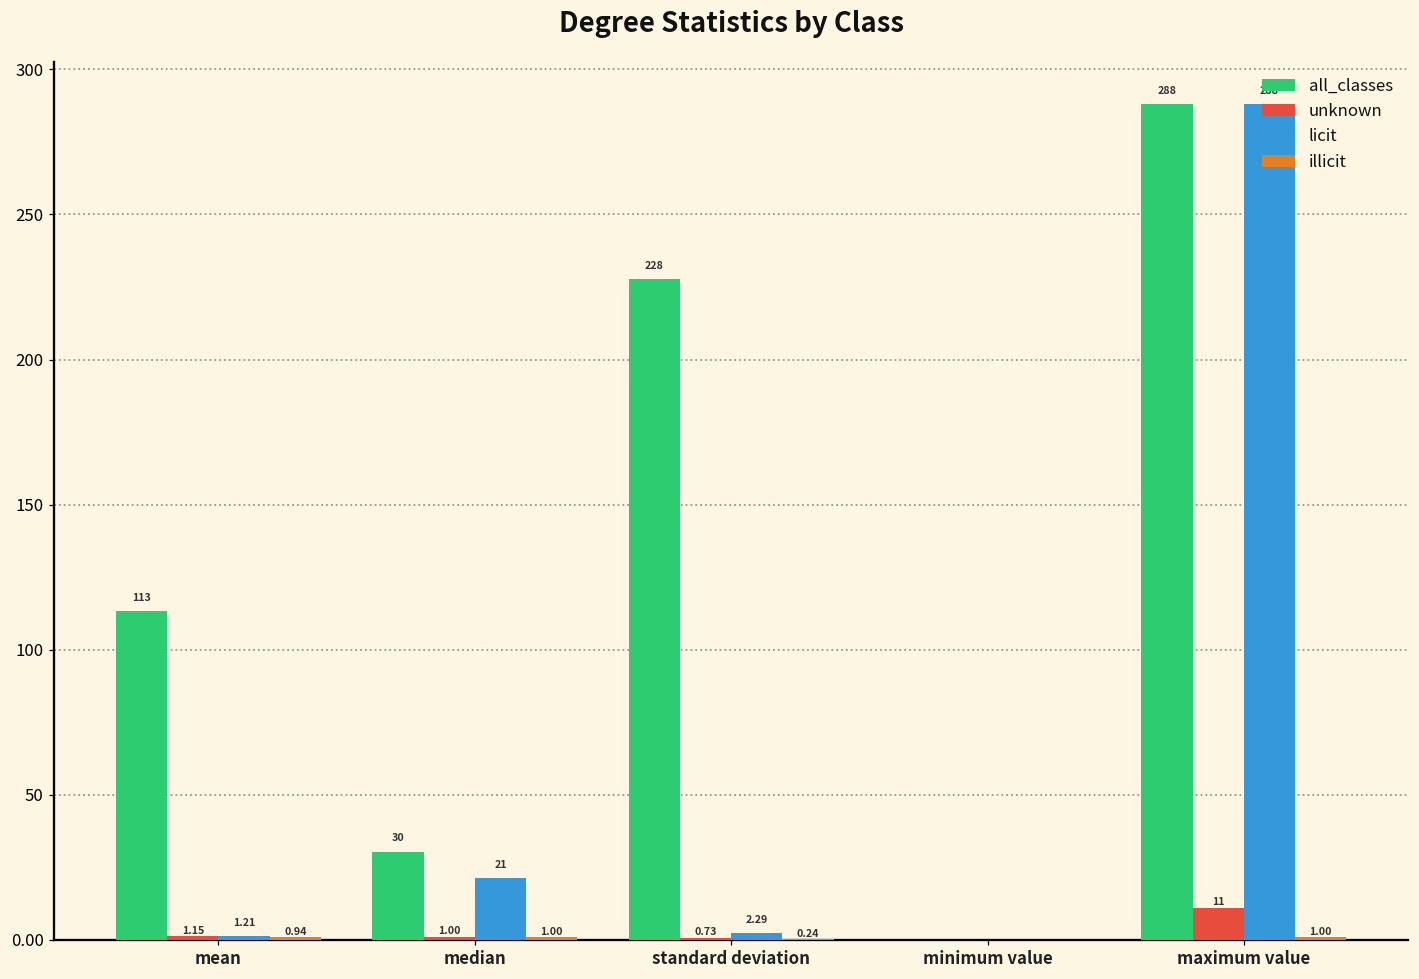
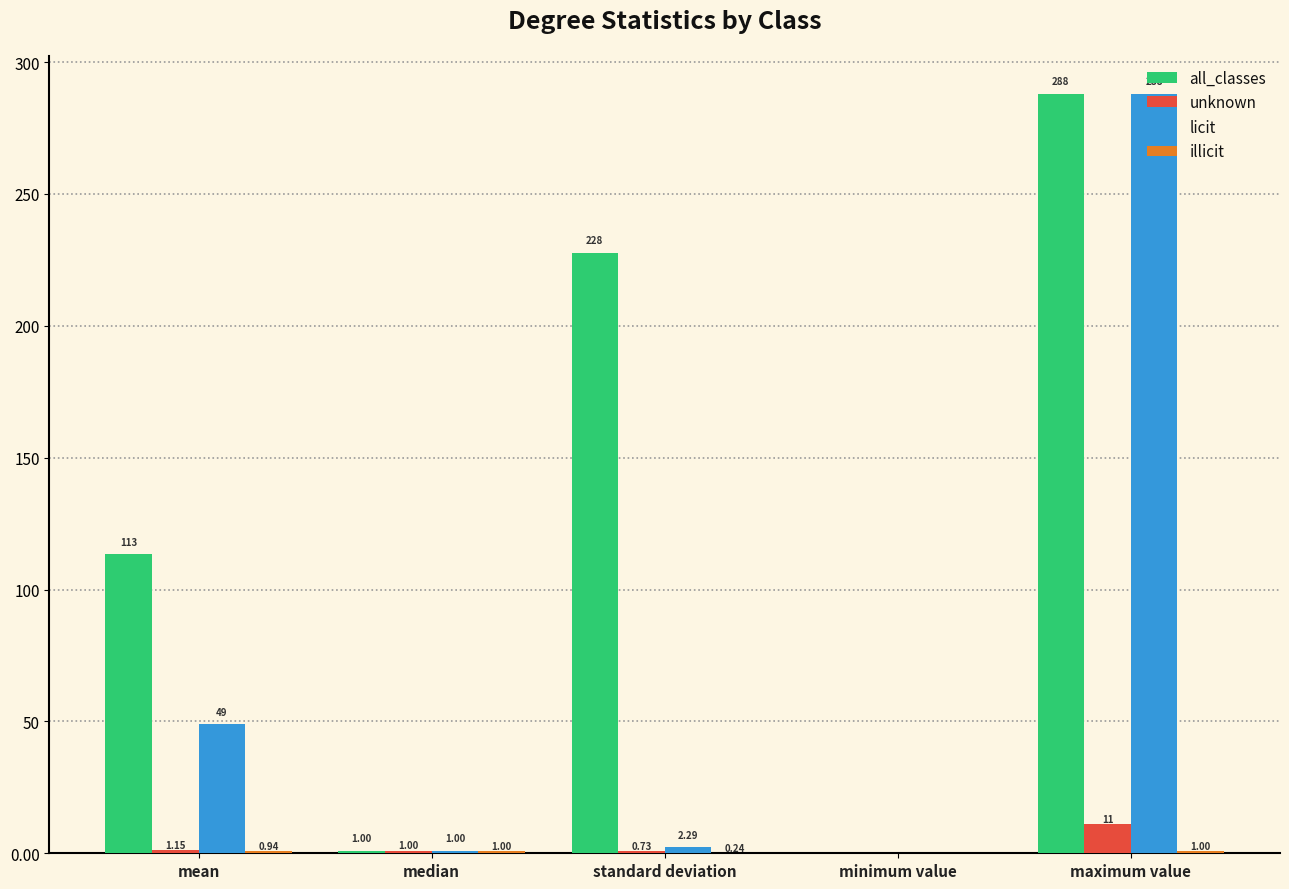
licit, mean: 1.21 -> 49
all_classes, median: 30 -> 1.00
licit, median: 21 -> 1.00
